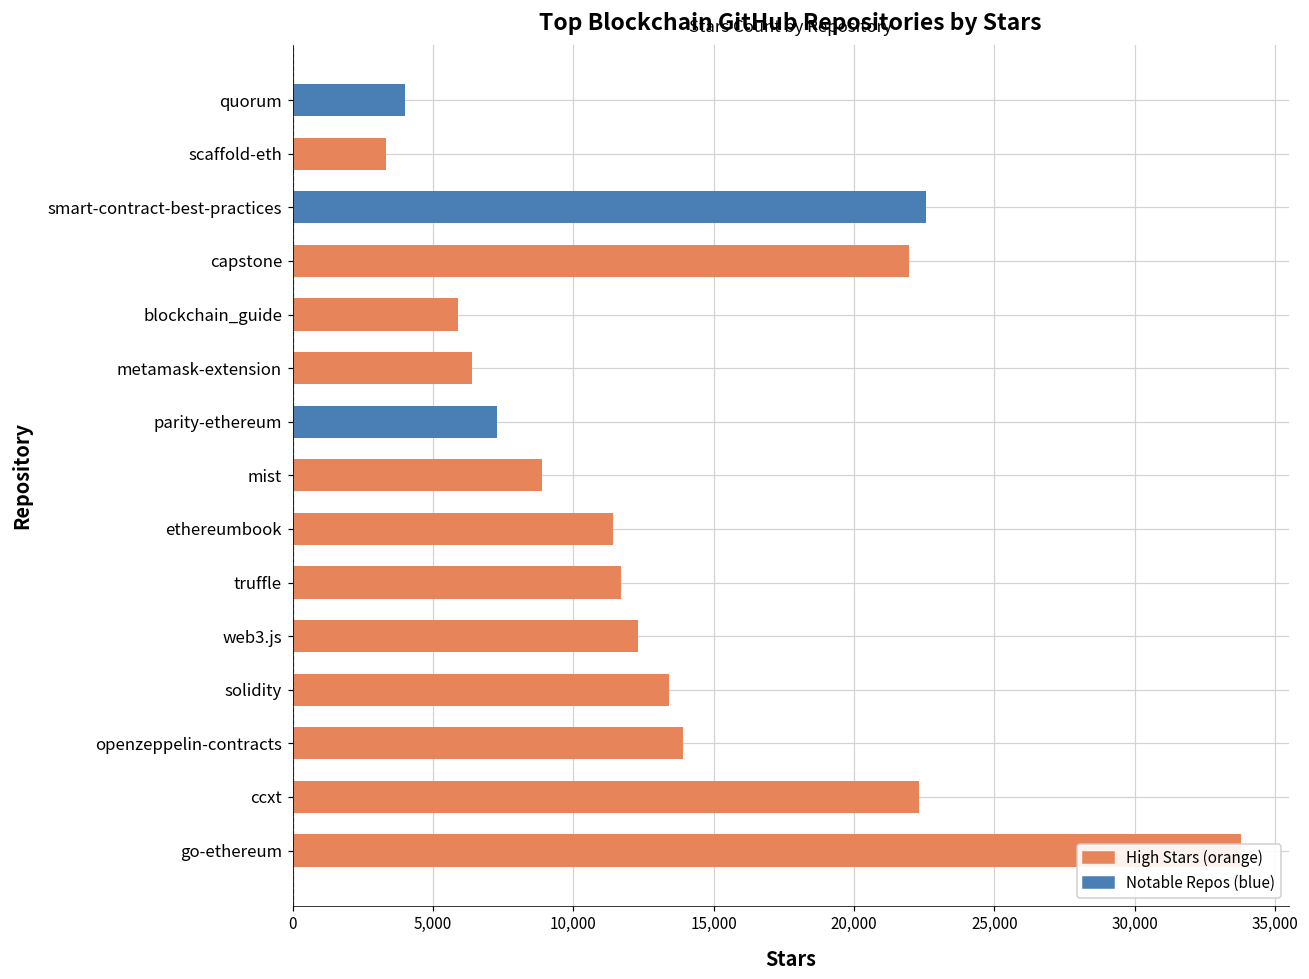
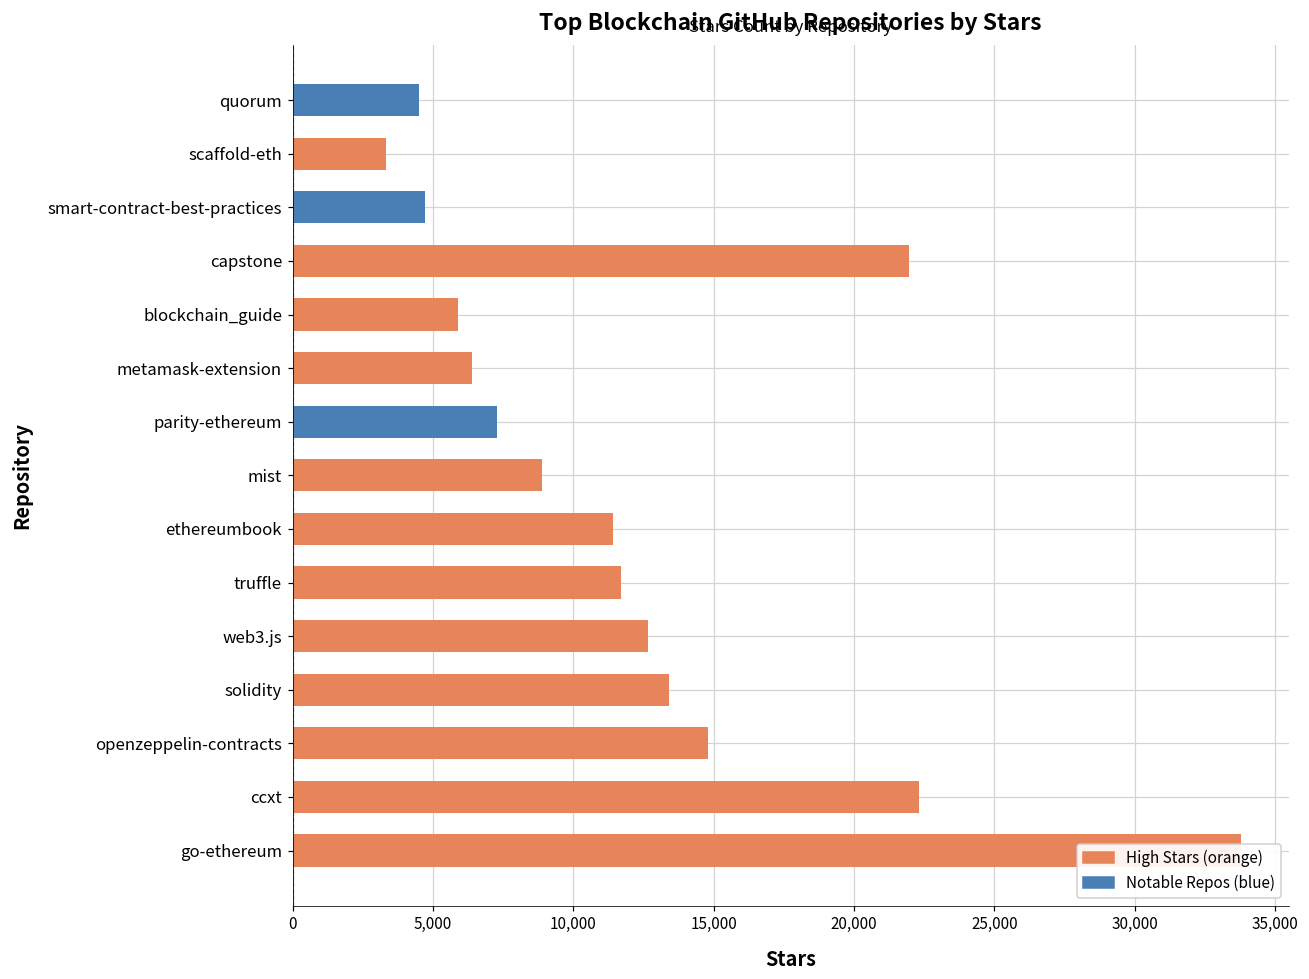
quorum: 4,000 -> 4,500
smart-contract-best-practices: 22,600 -> 4,700
web3.js: 12,300 -> 12,600
openzeppelin-contracts: 13,900 -> 14,800
